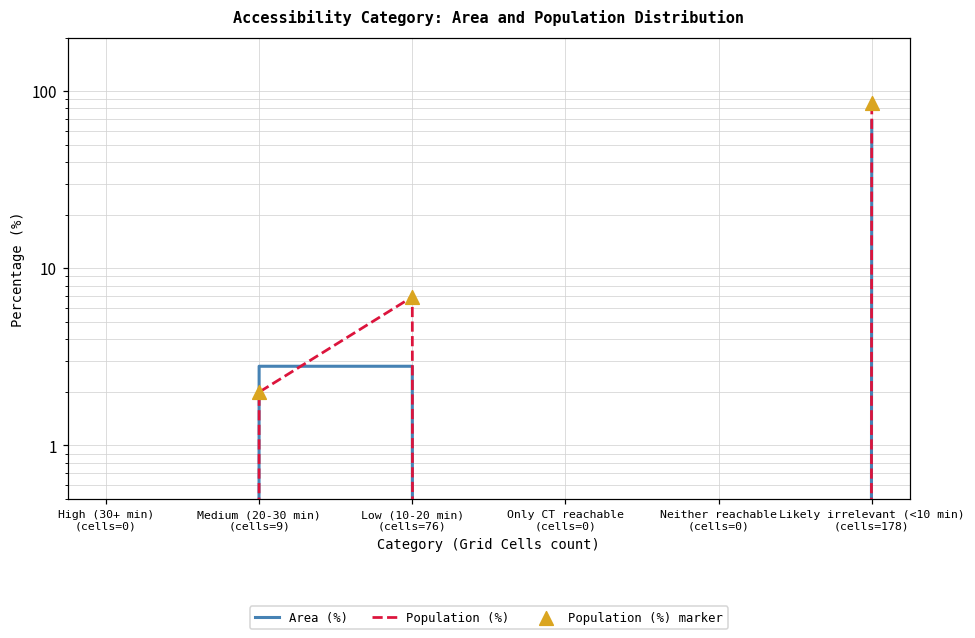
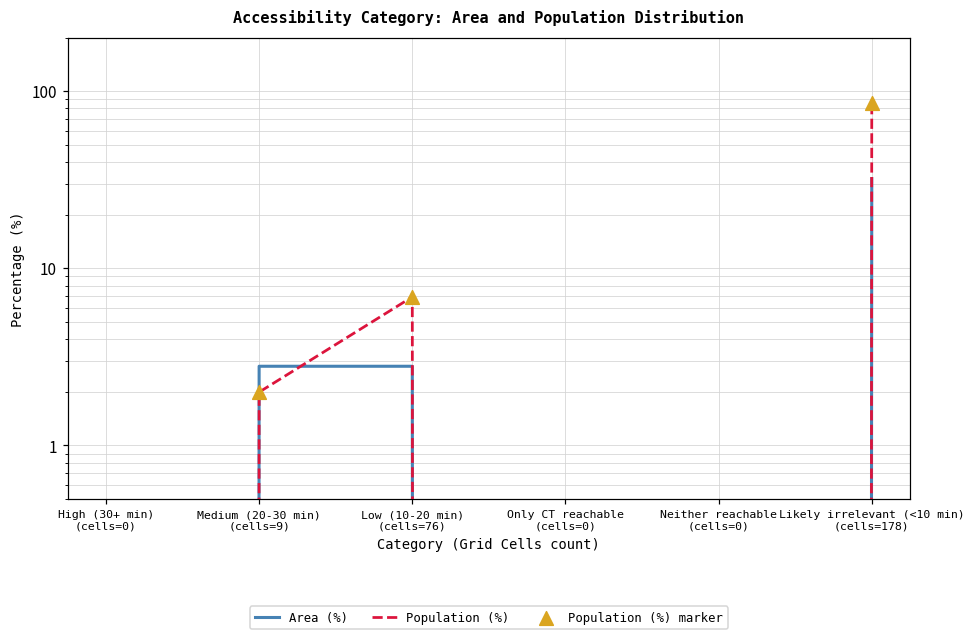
Area (%), Likely irrelevant (<10 min) (cells=178): 68 -> 32
